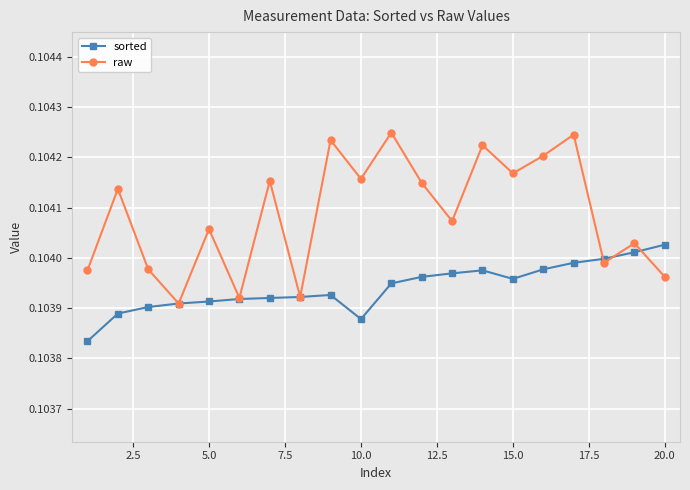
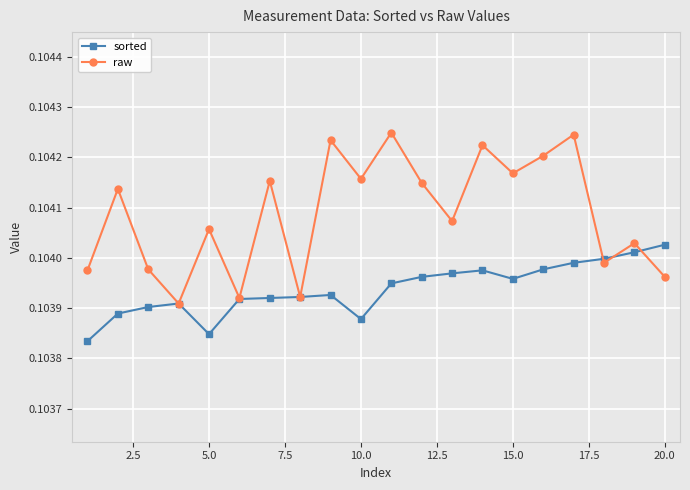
sorted, 5.0: 0.10391 -> 0.10385
